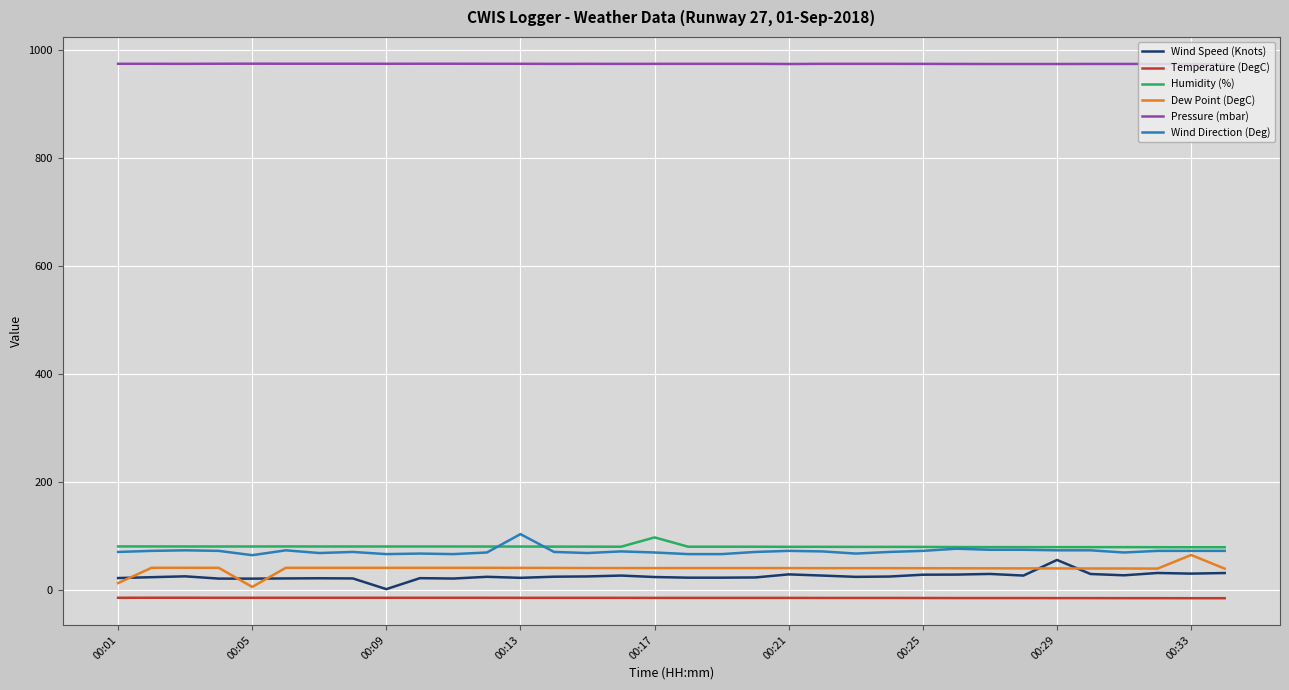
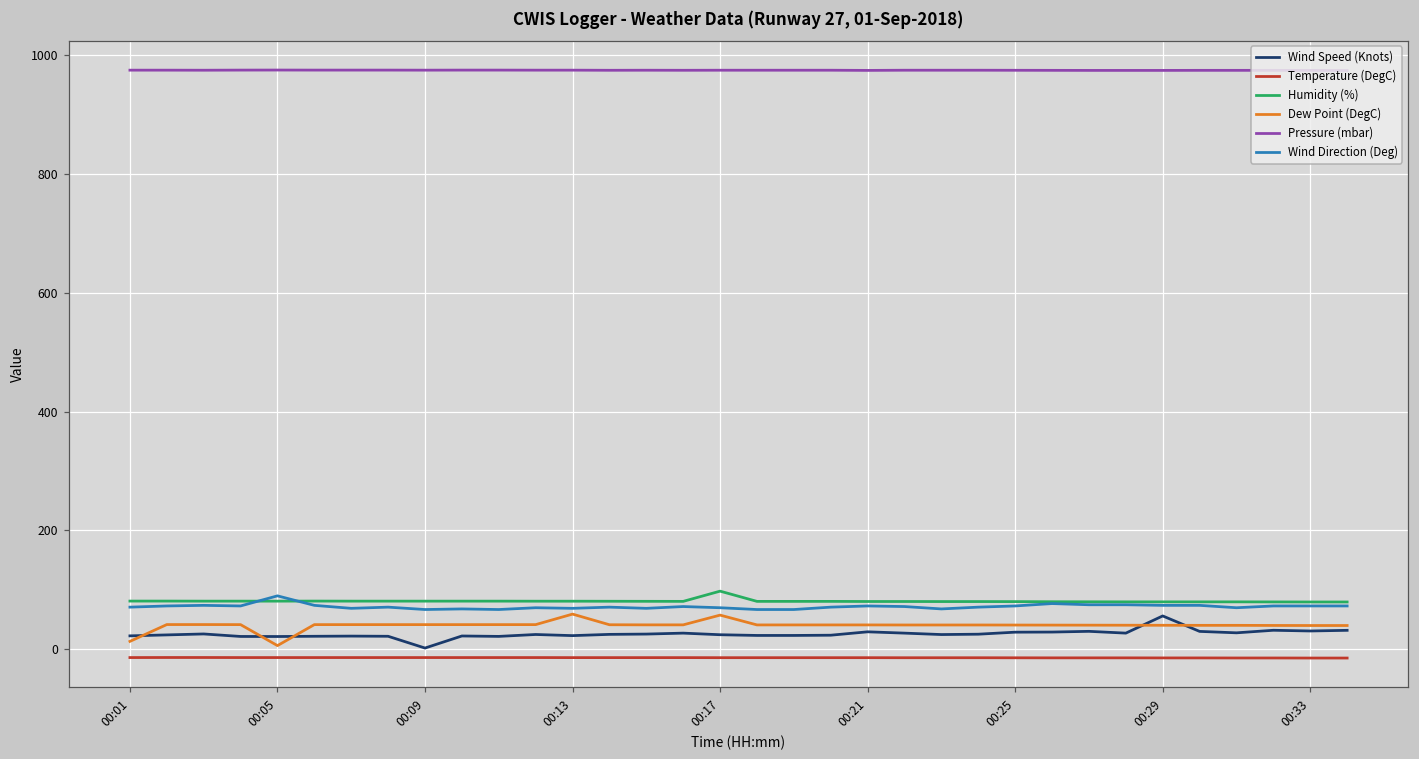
Wind Direction (Deg), 00:05: 70 -> 90
Dew Point (DegC), 00:13: 40 -> 60
Wind Direction (Deg), 00:13: 100 -> 70
Dew Point (DegC), 00:17: 40 -> 60
Dew Point (DegC), 00:33: 70 -> 40
